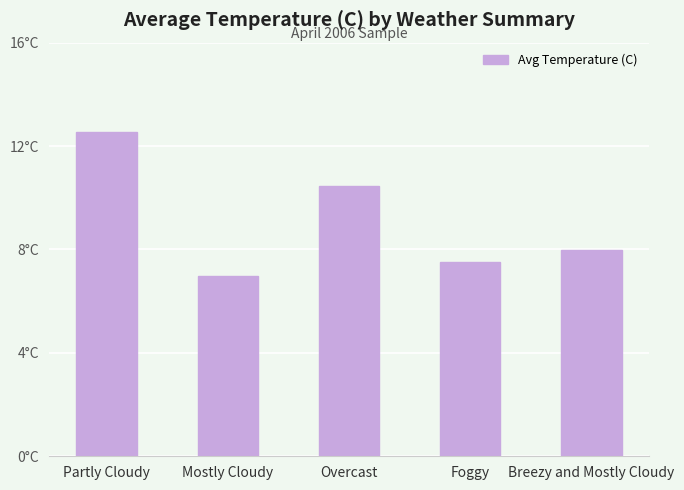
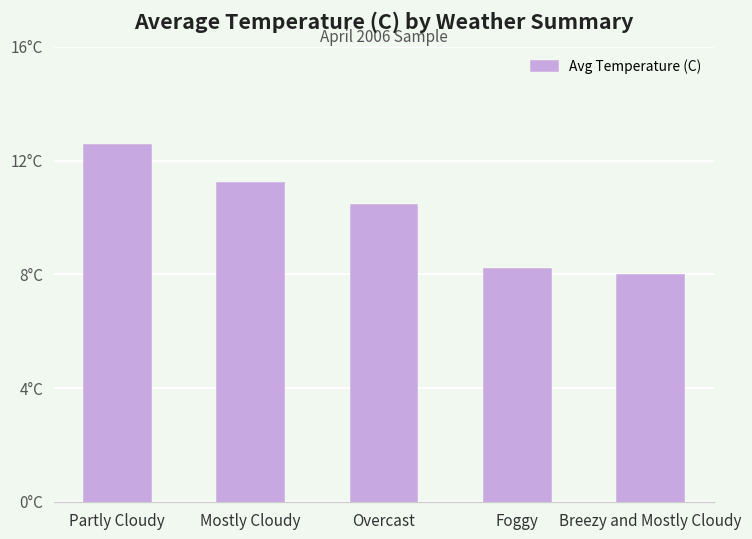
Mostly Cloudy: 7.0°C -> 11.2°C
Foggy: 7.5°C -> 8.2°C
